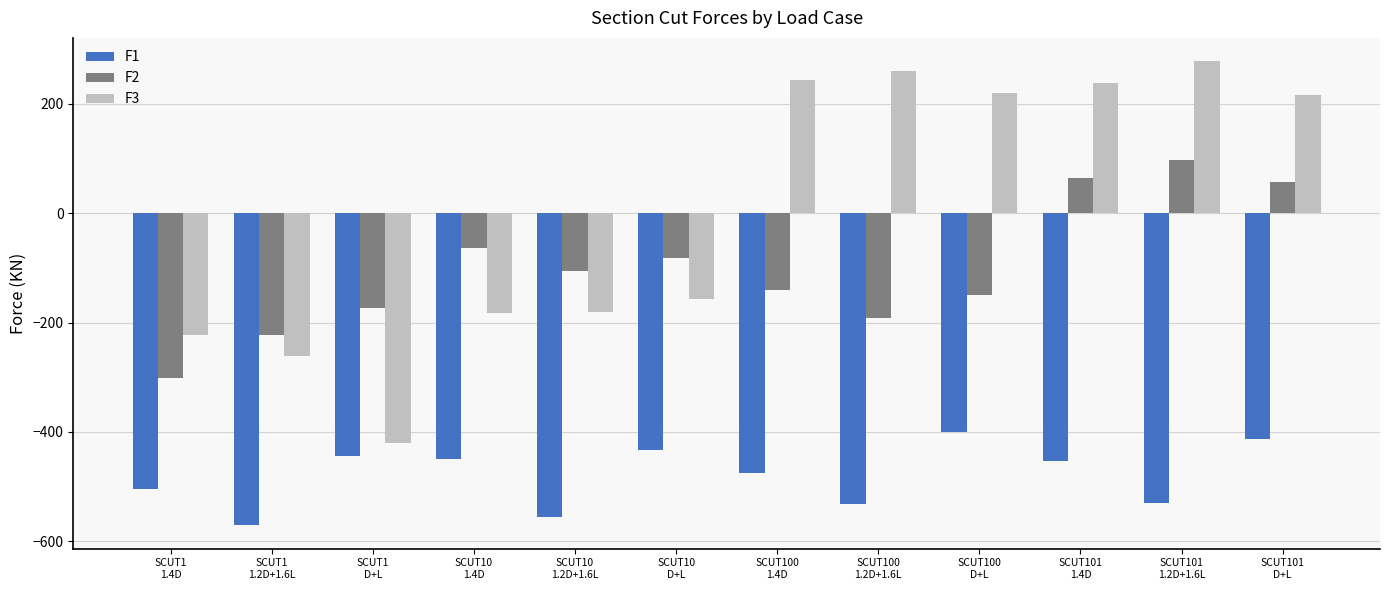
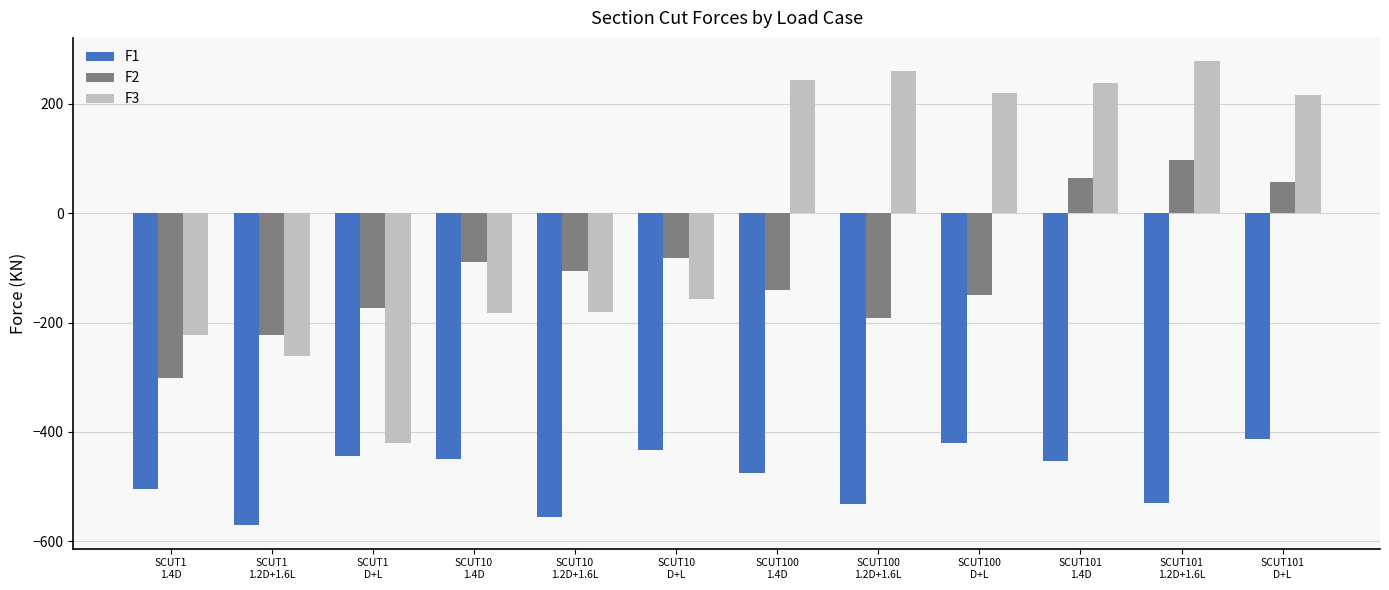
F2, SCUT10 1.4D: -60 -> -90
F1, SCUT100 D+L: -400 -> -420
